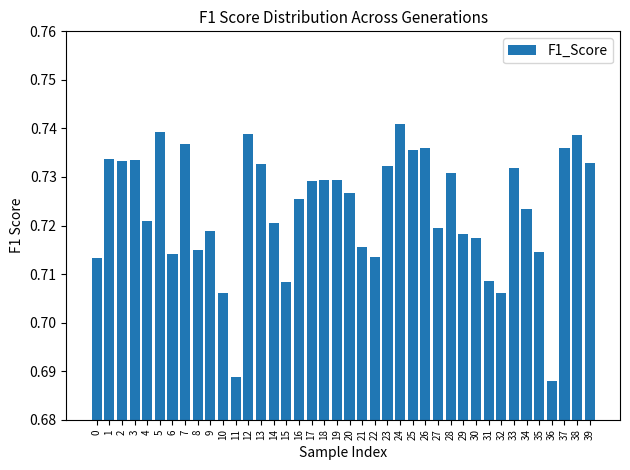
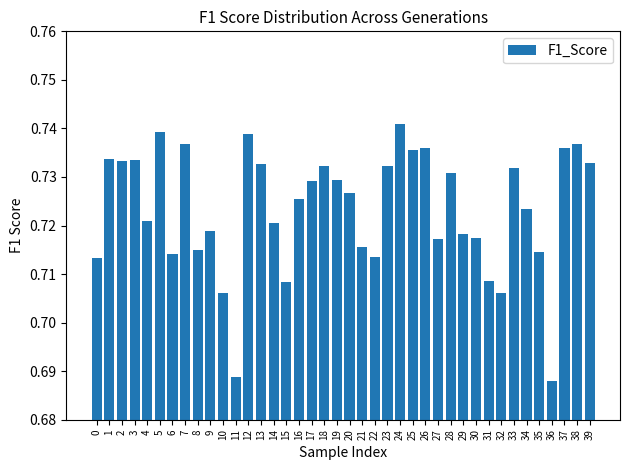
18: 0.729 -> 0.732
27: 0.719 -> 0.717
38: 0.739 -> 0.737
